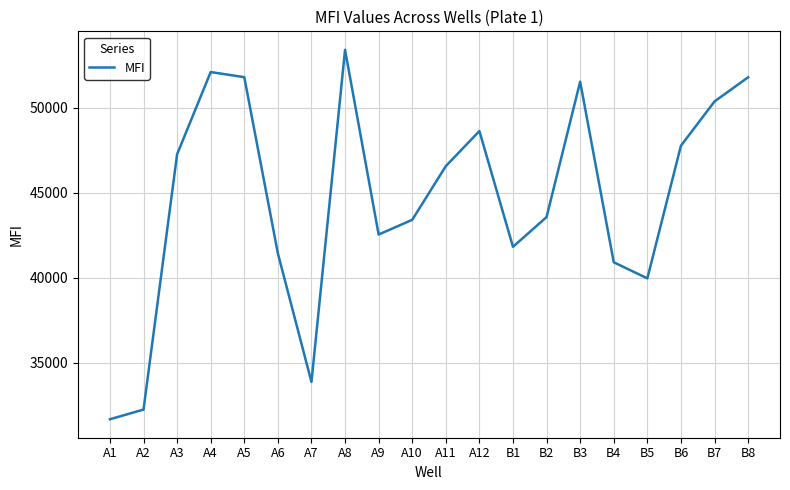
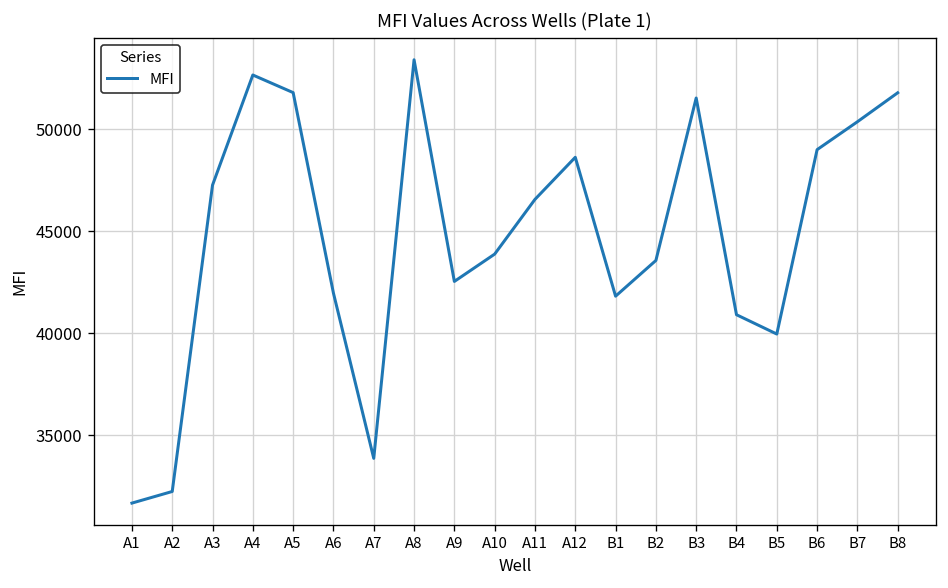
A4: 52100 -> 52700
A6: 41400 -> 42000
A10: 43400 -> 43900
B6: 47800 -> 49000
